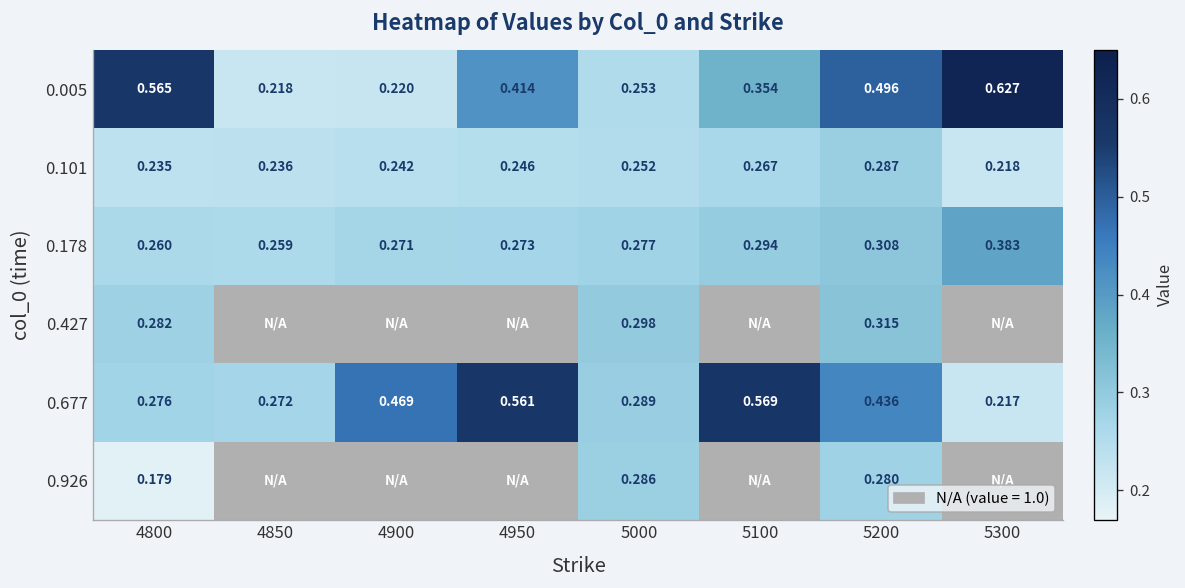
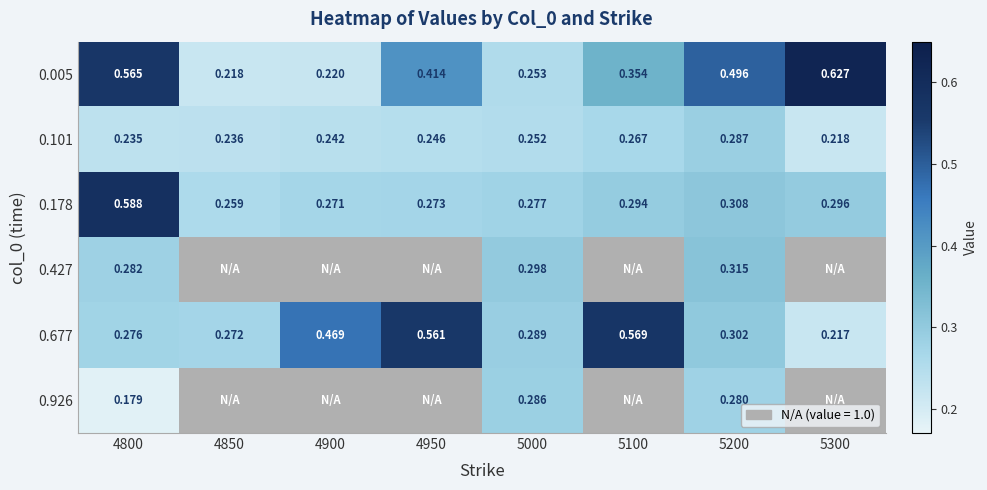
0.178, 4800: 0.260 -> 0.588
0.178, 5300: 0.383 -> 0.296
0.677, 5200: 0.436 -> 0.302
